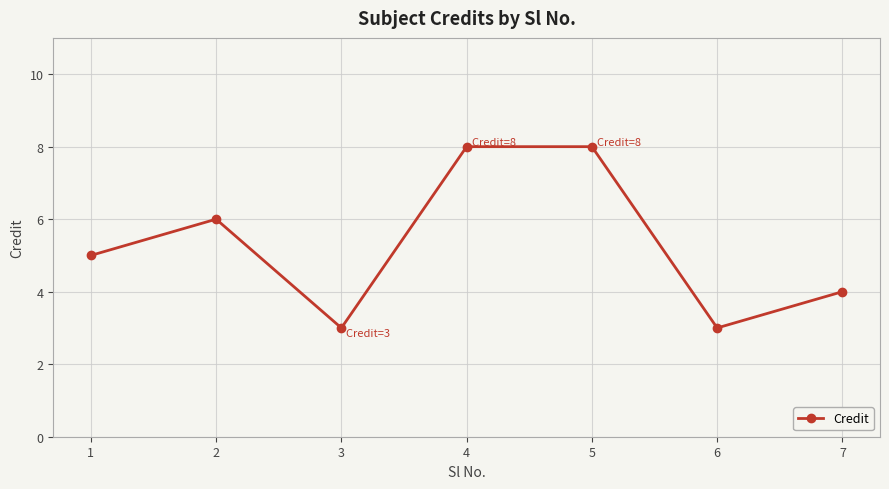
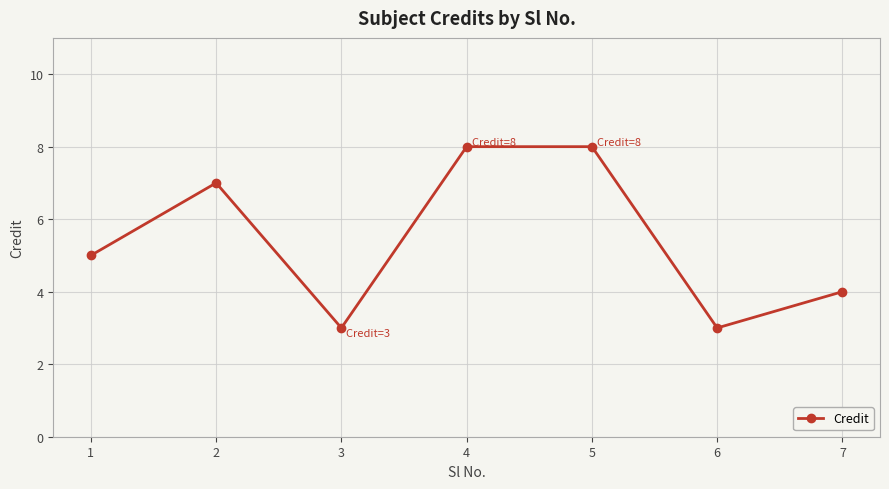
2: 6 -> 7
